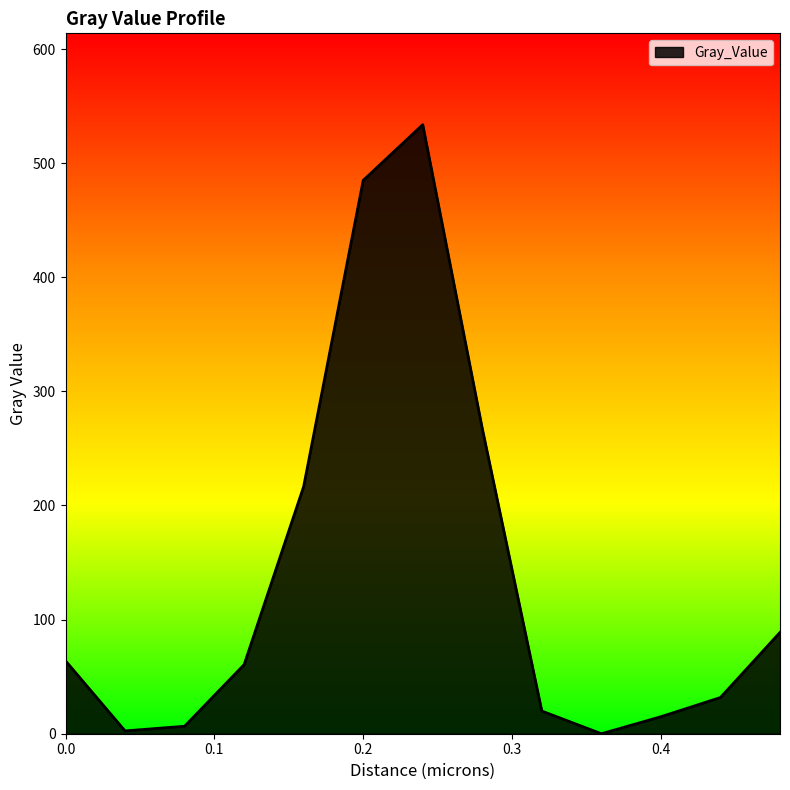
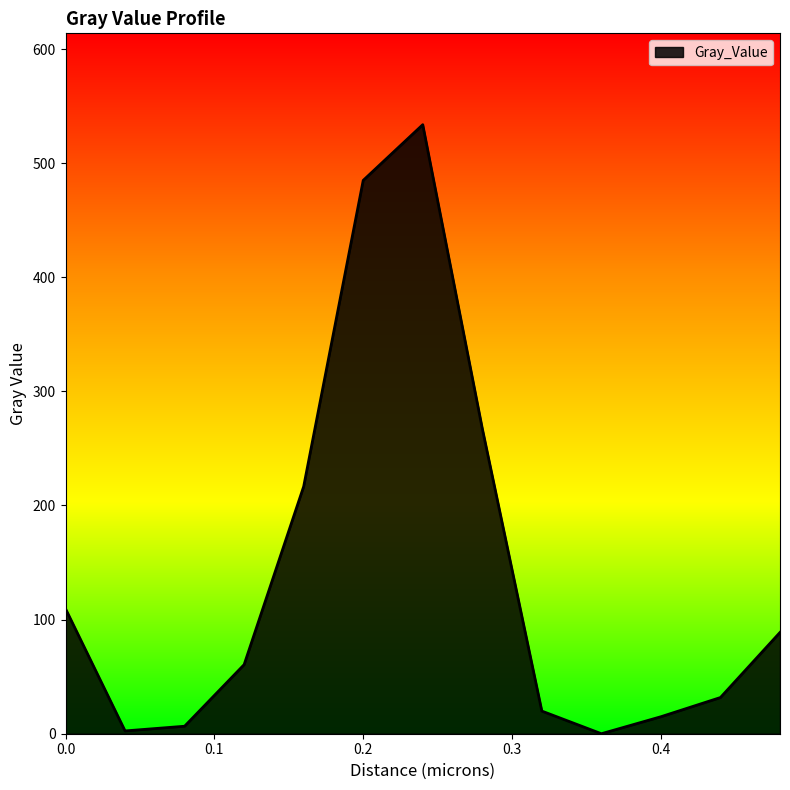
0.0: 64 -> 110
